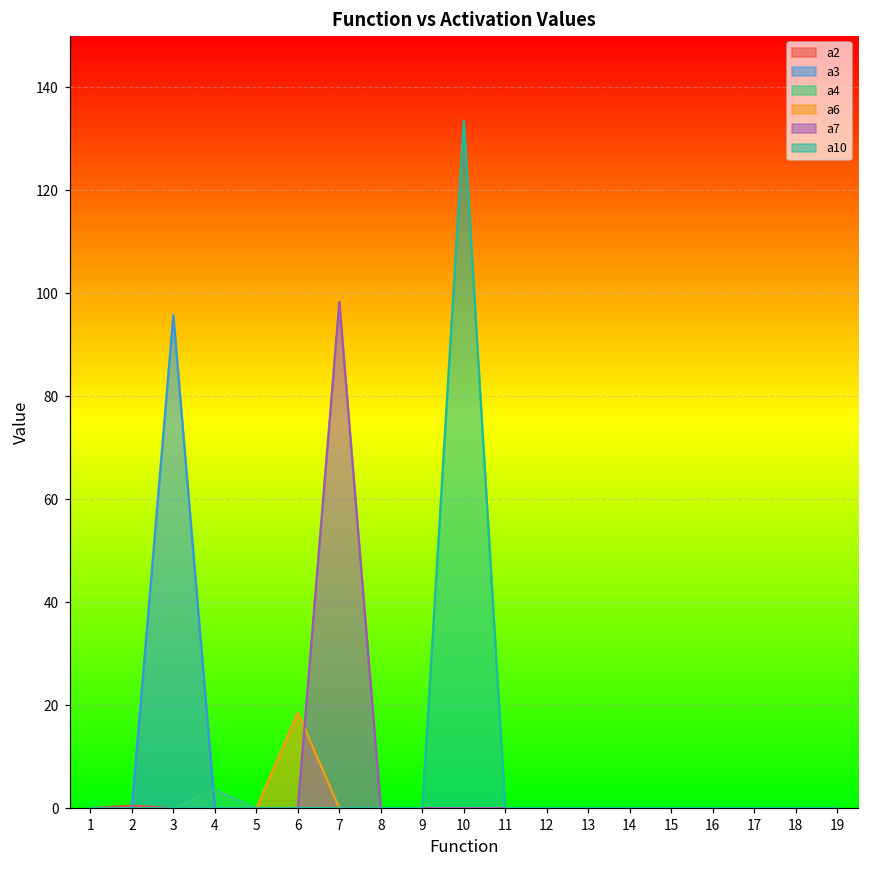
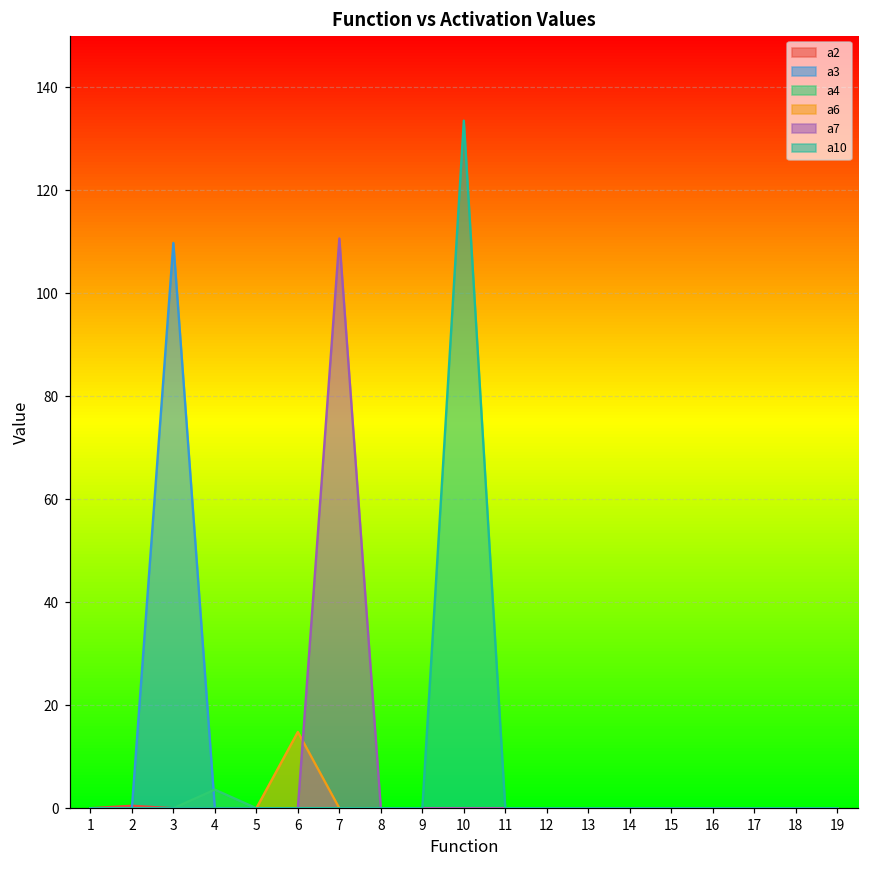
a3, 3: 96 -> 110
a6, 6: 19 -> 15
a7, 7: 98 -> 111
